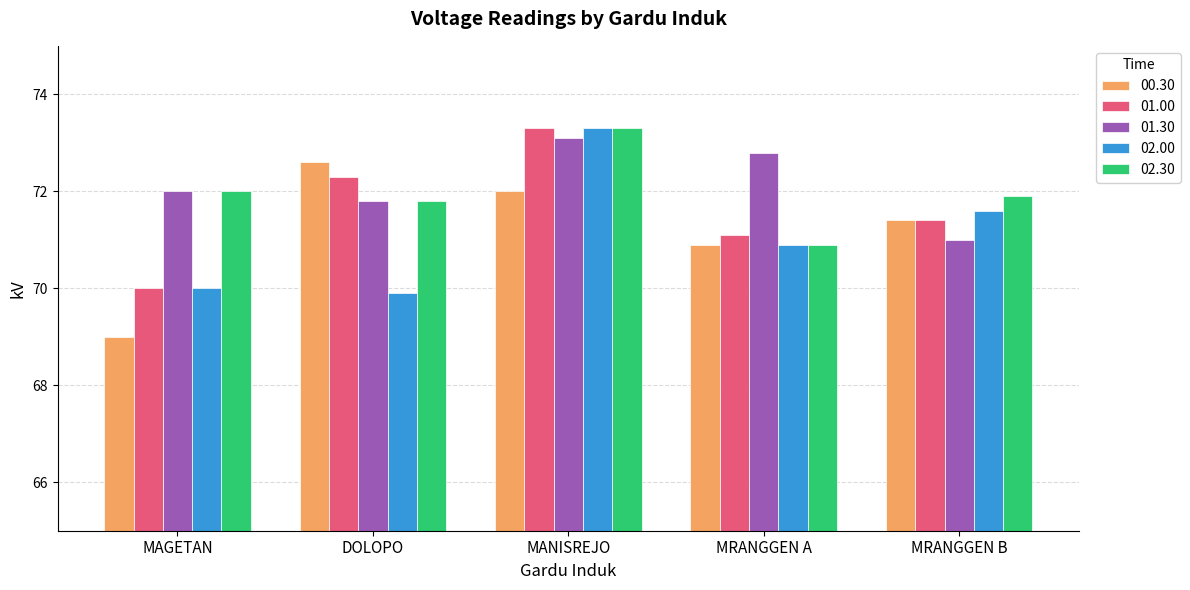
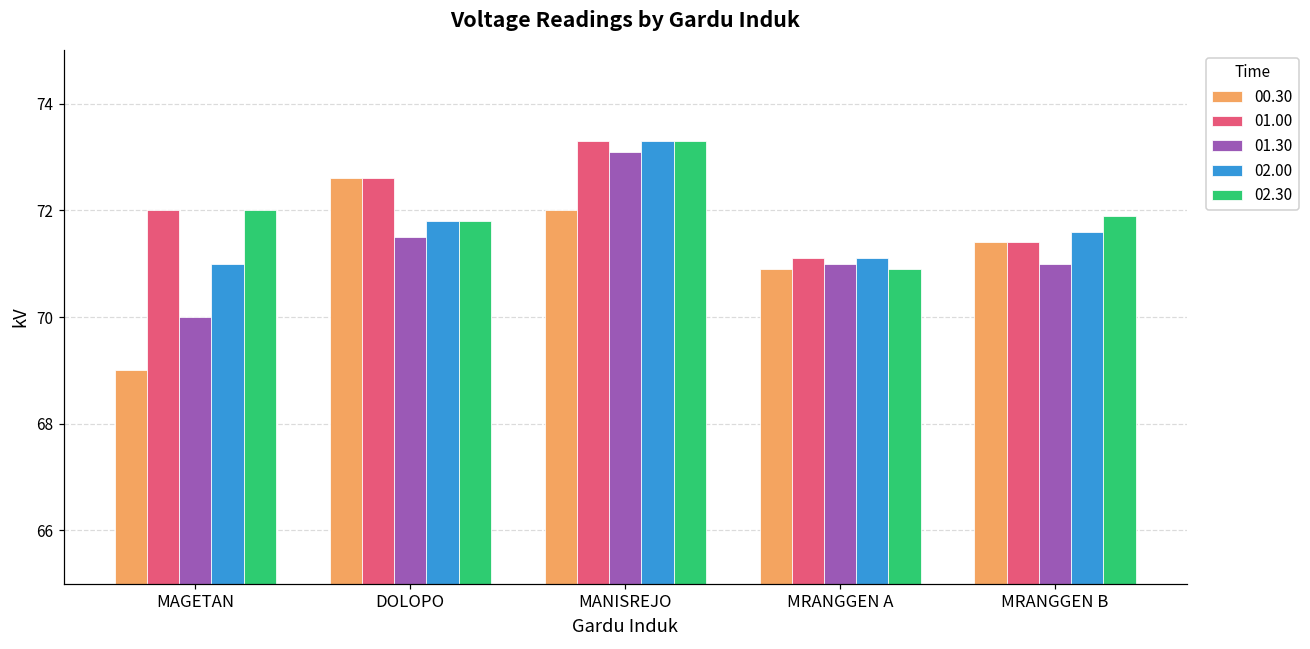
01.00, MAGETAN: 70 -> 72
01.30, MAGETAN: 72 -> 70
02.00, MAGETAN: 70 -> 71
01.00, DOLOPO: 72.3 -> 72.6
01.30, DOLOPO: 71.8 -> 71.5
02.00, DOLOPO: 69.9 -> 71.8
01.30, MRANGGEN A: 72.8 -> 71.0
02.00, MRANGGEN A: 70.9 -> 71.1
